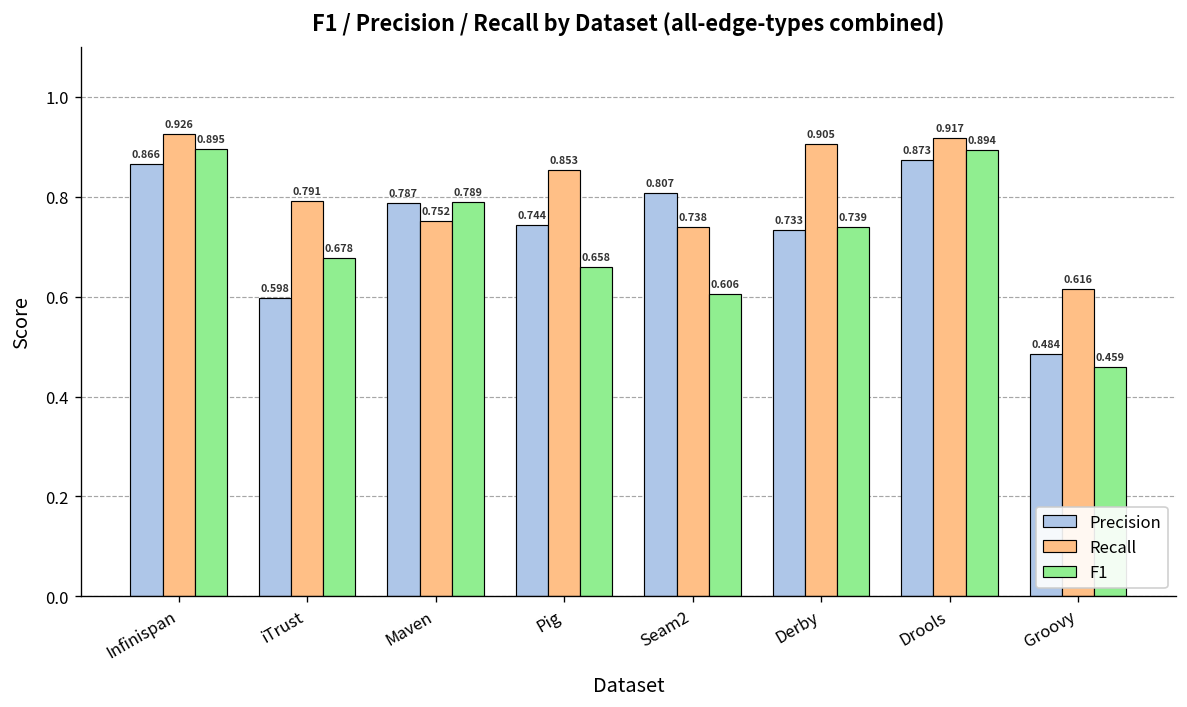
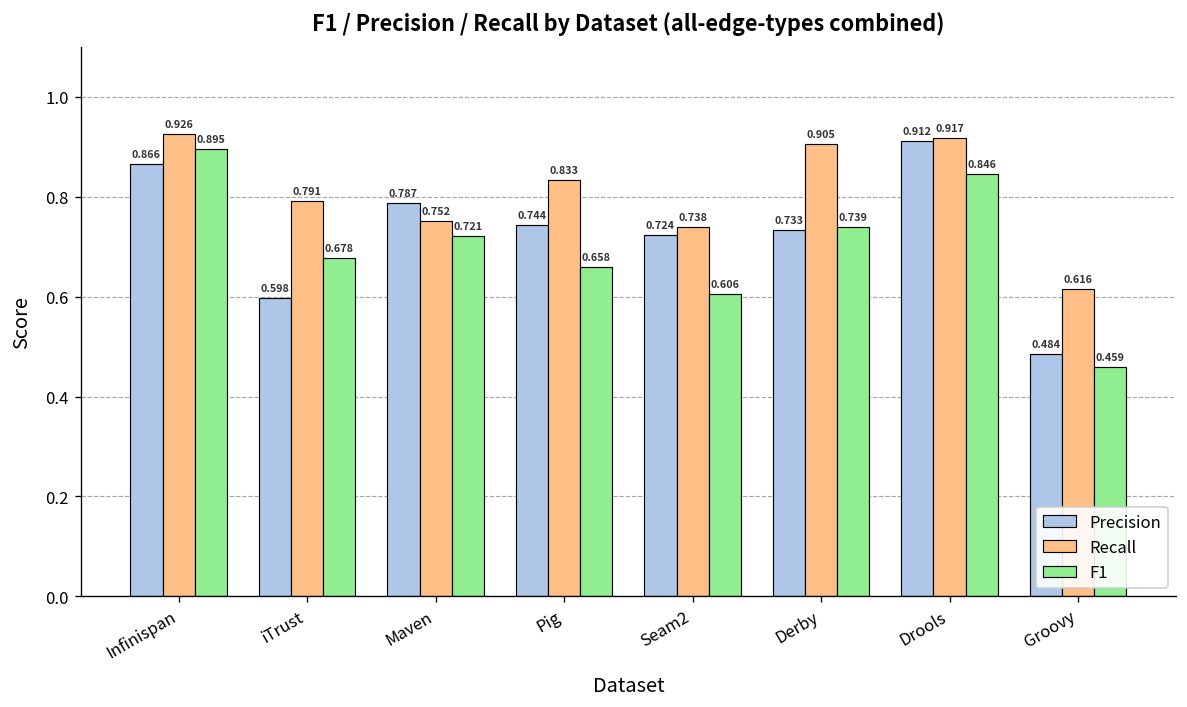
F1, Maven: 0.789 -> 0.721
Recall, Pig: 0.853 -> 0.833
Precision, Seam2: 0.807 -> 0.724
Precision, Drools: 0.873 -> 0.912
F1, Drools: 0.894 -> 0.846
